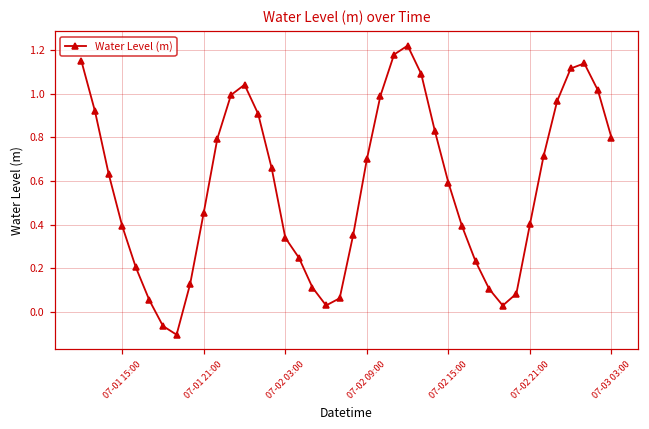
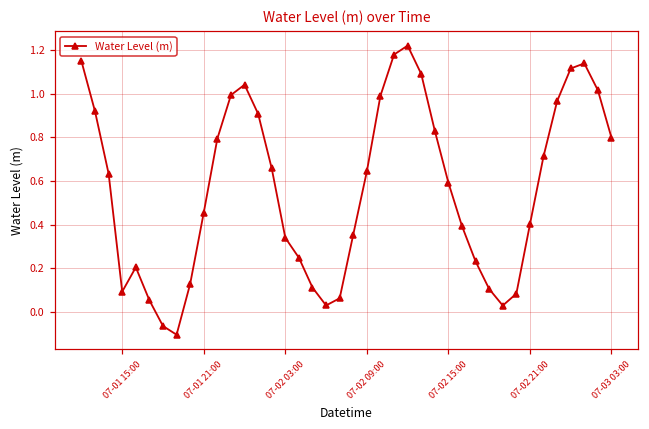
07-01 15:00: 0.39 -> 0.09
07-02 09:00: 0.70 -> 0.64
